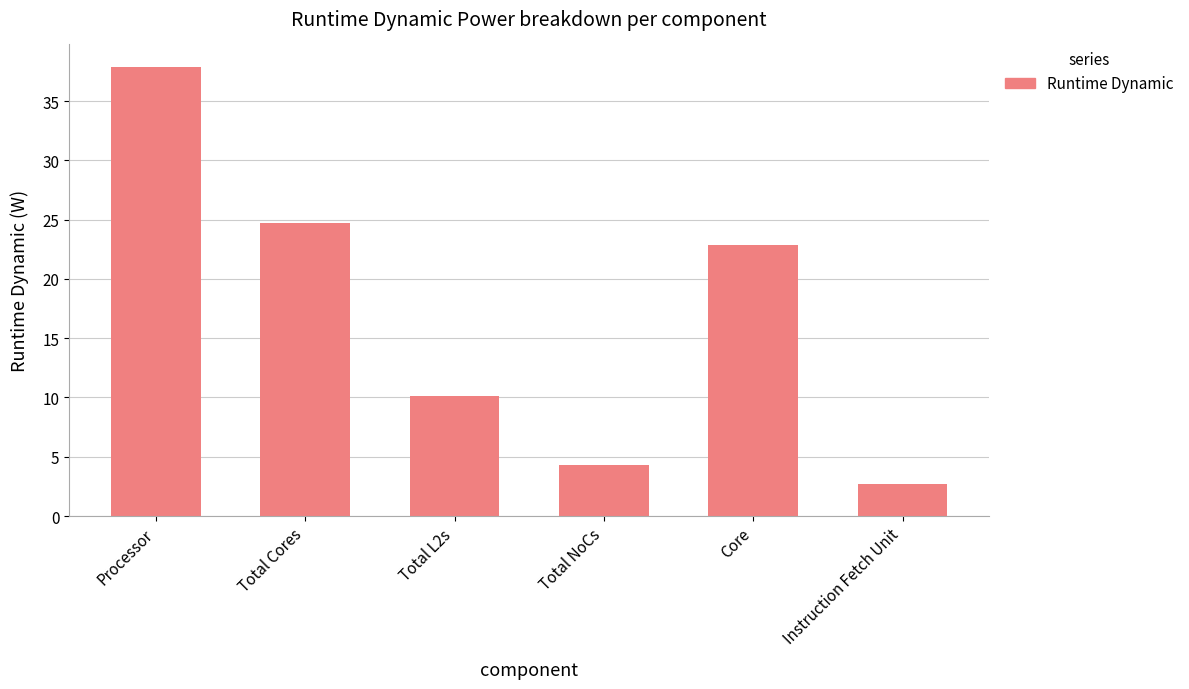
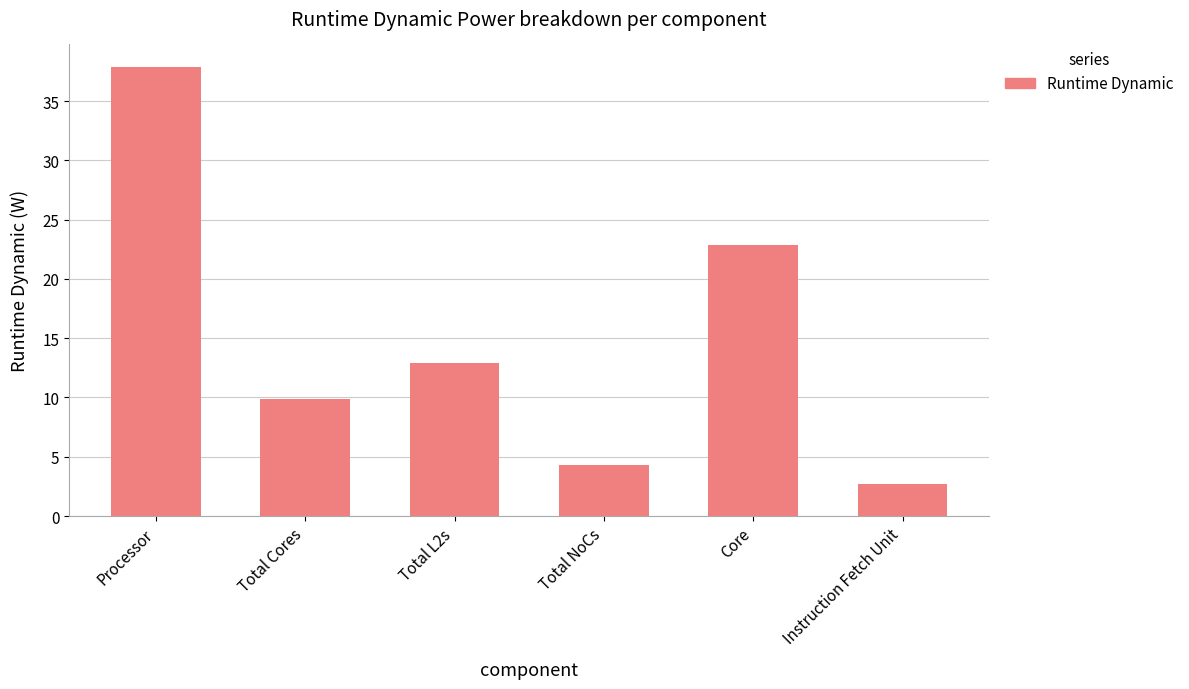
Total Cores: 24.7 -> 9.9
Total L2s: 10.1 -> 12.9
